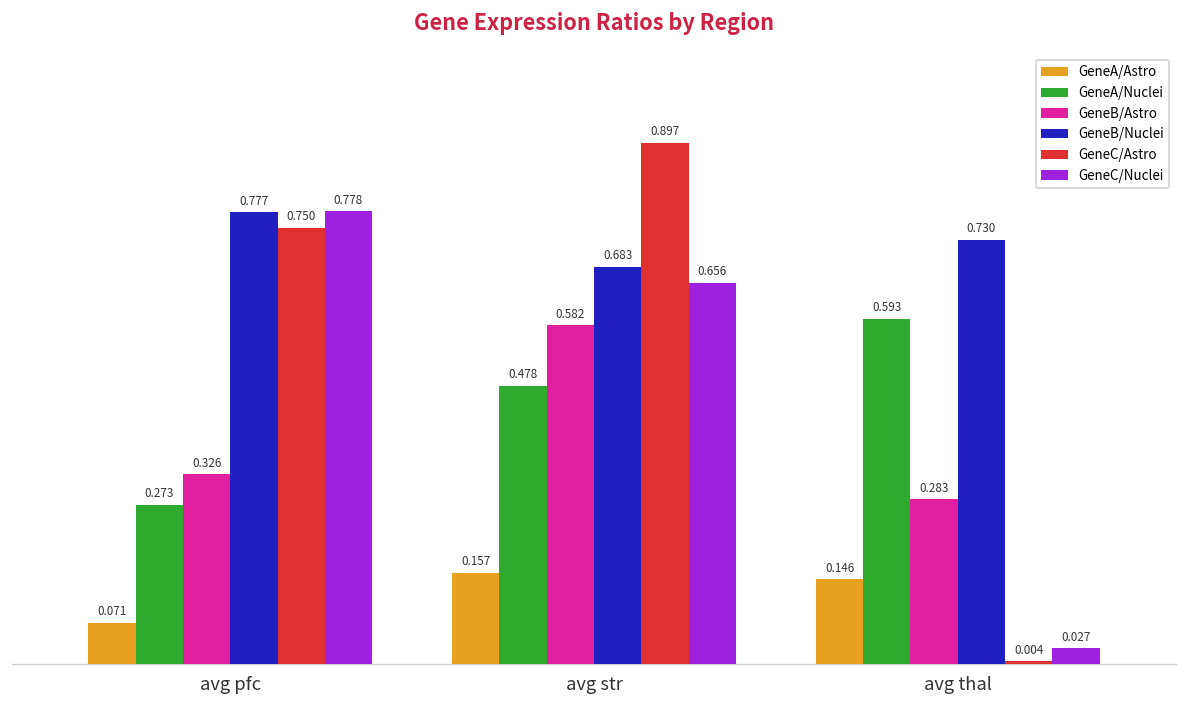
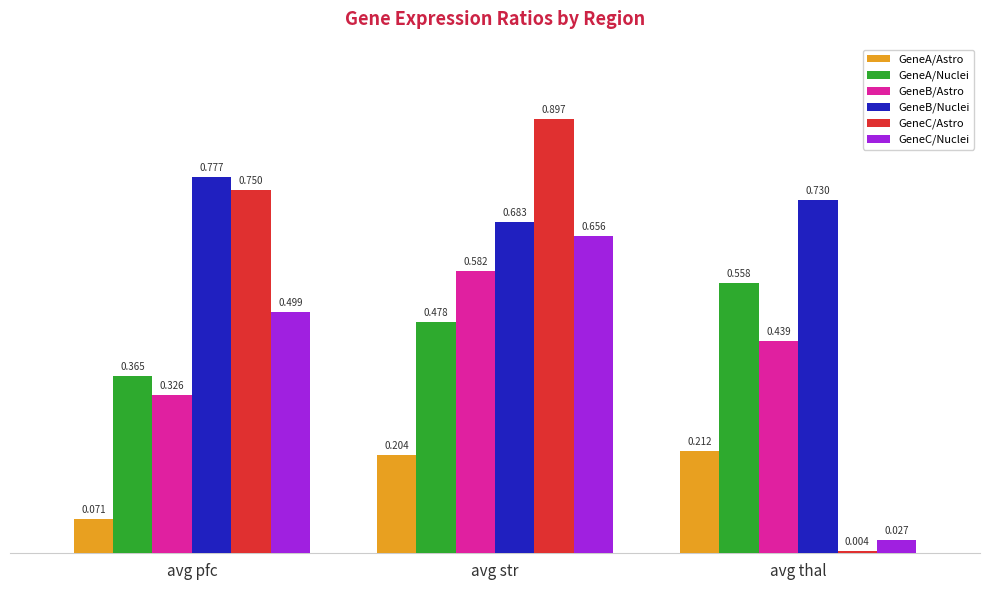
GeneA/Nuclei, avg pfc: 0.273 -> 0.365
GeneC/Nuclei, avg pfc: 0.778 -> 0.499
GeneA/Astro, avg str: 0.157 -> 0.204
GeneA/Astro, avg thal: 0.146 -> 0.212
GeneA/Nuclei, avg thal: 0.593 -> 0.558
GeneB/Astro, avg thal: 0.283 -> 0.439
